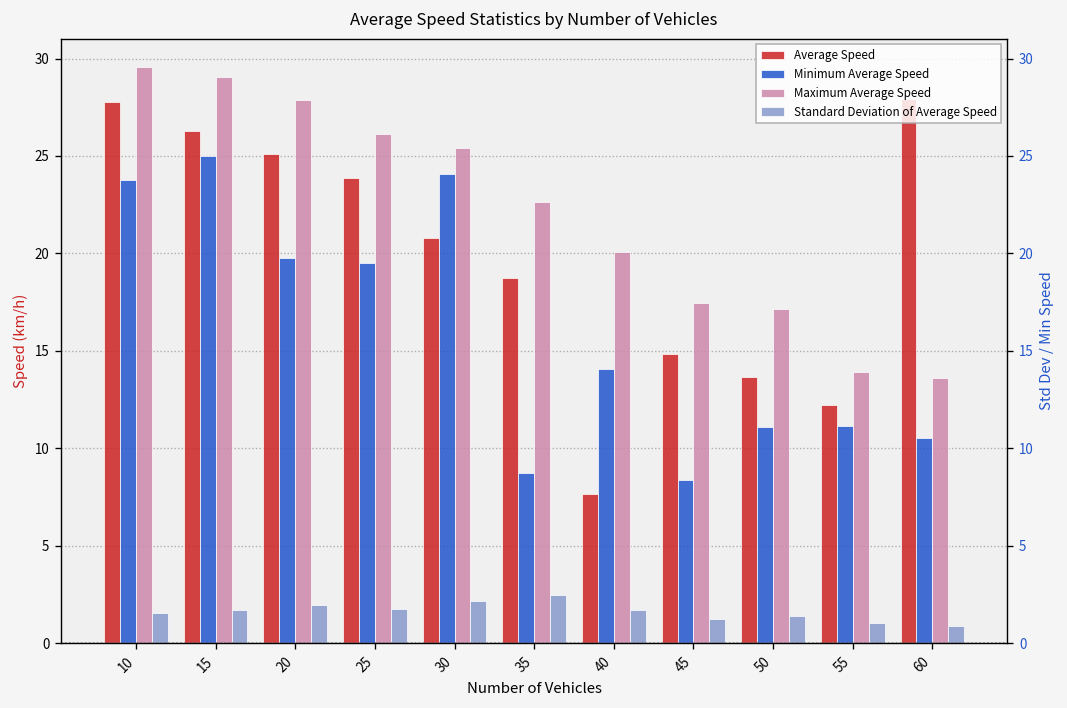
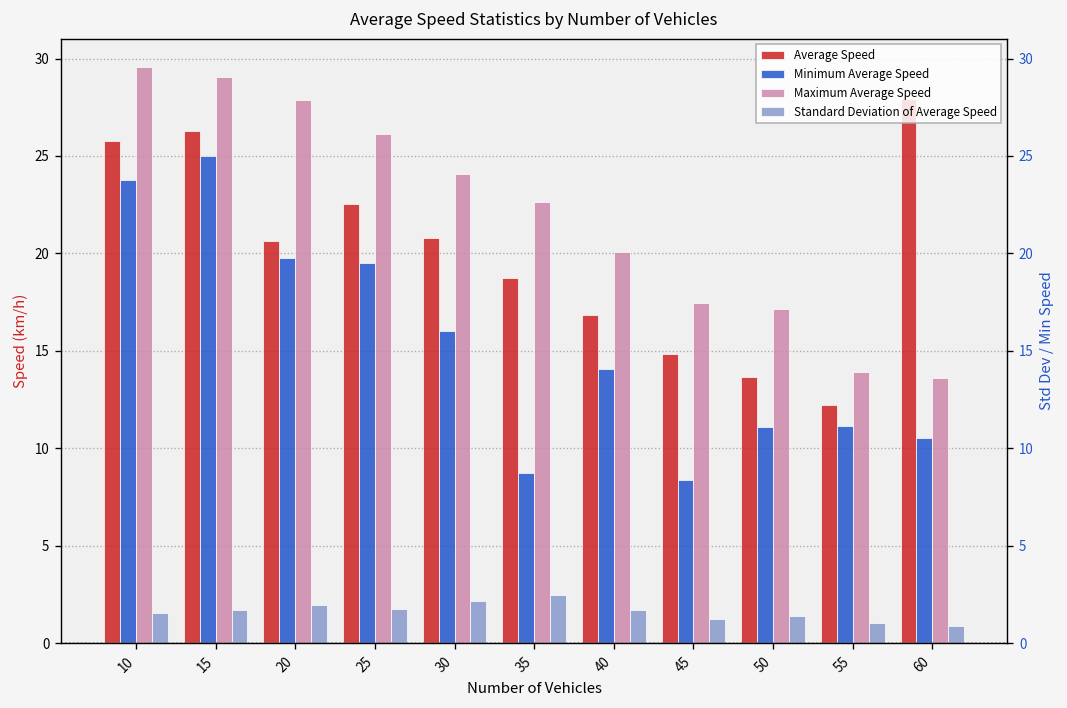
Average Speed, 10: 27.8 -> 25.8
Average Speed, 20: 25.1 -> 20.6
Average Speed, 25: 23.9 -> 22.5
Minimum Average Speed, 30: 24.1 -> 16.0
Maximum Average Speed, 30: 25.4 -> 24.1
Average Speed, 40: 7.7 -> 16.8
